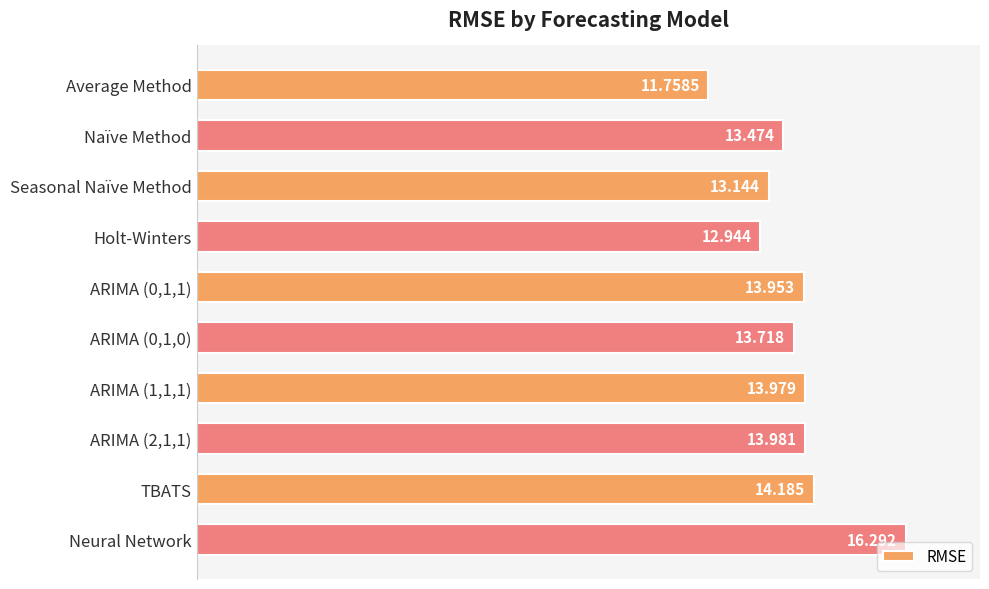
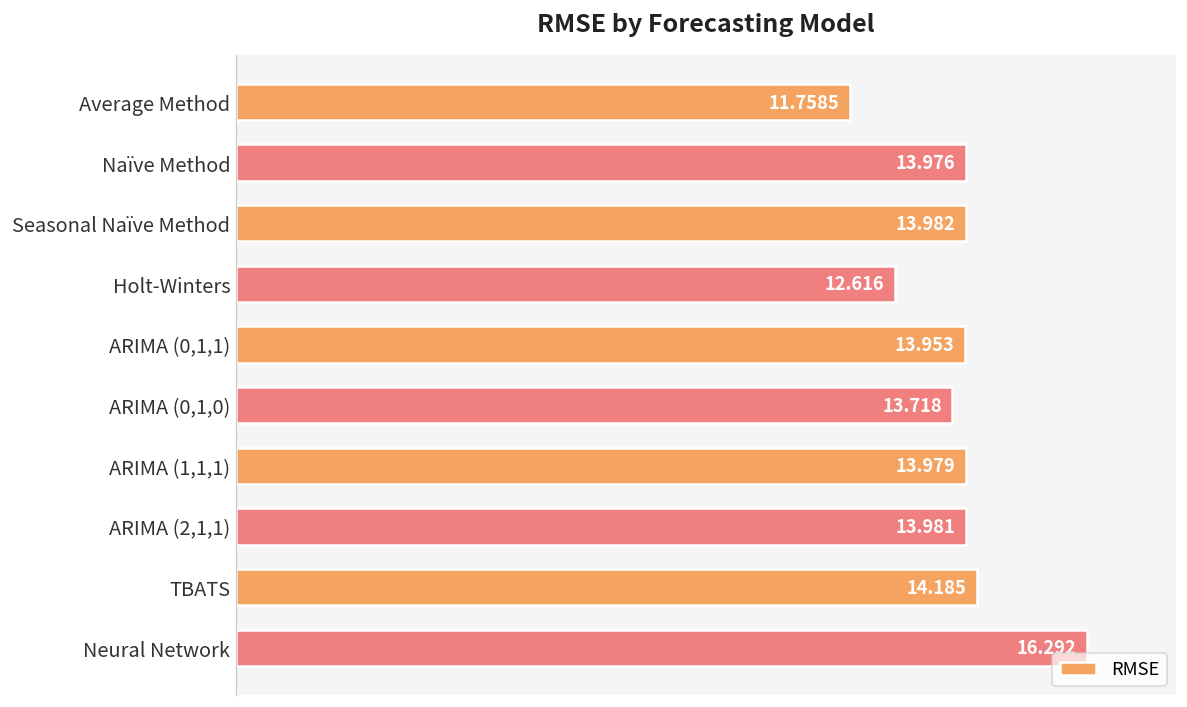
Naïve Method: 13.474 -> 13.976
Seasonal Naïve Method: 13.144 -> 13.982
Holt-Winters: 12.944 -> 12.616
